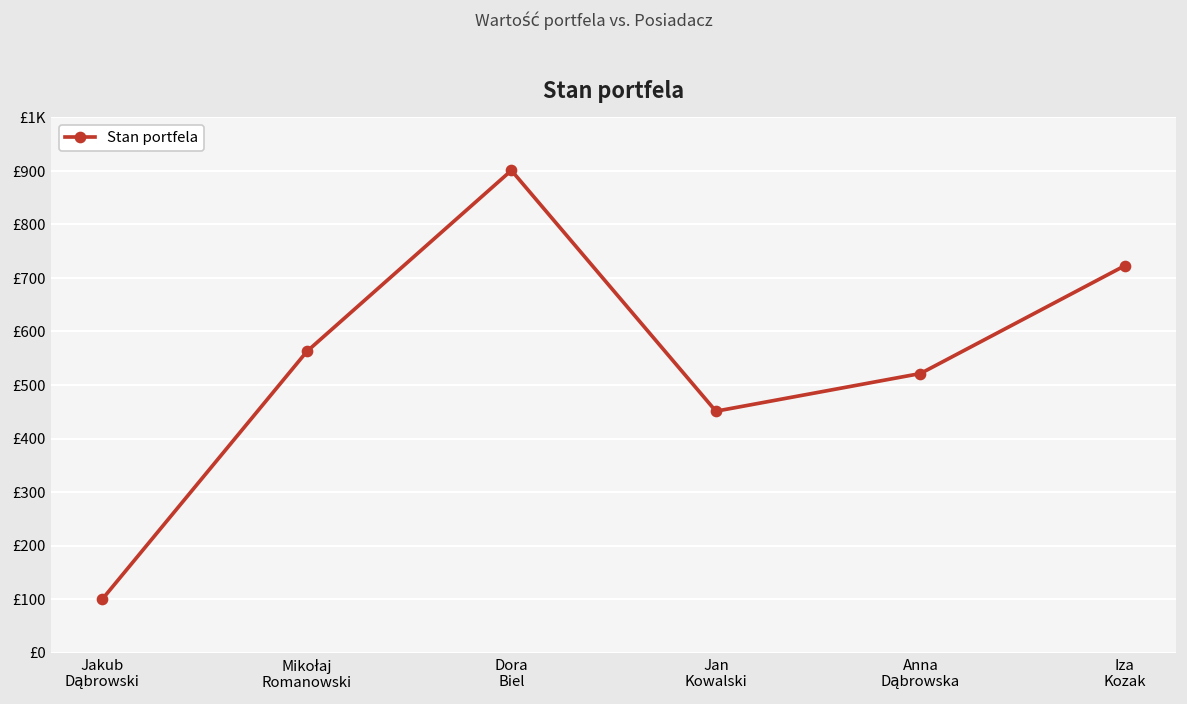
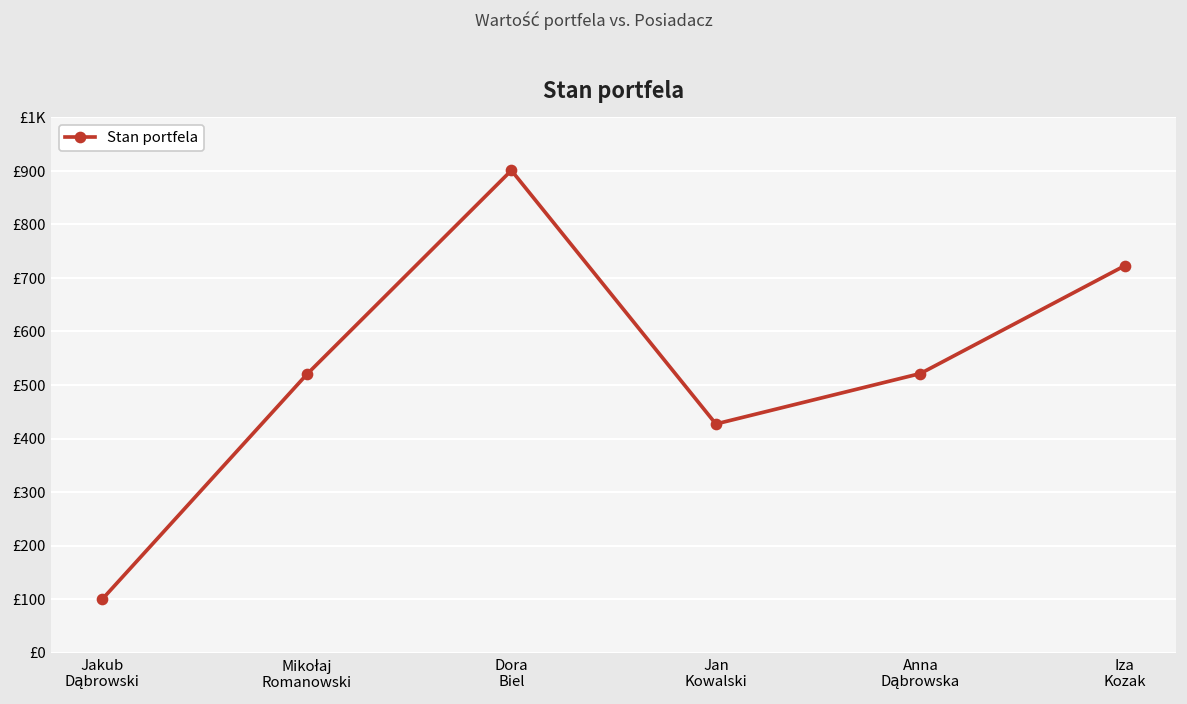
Mikołaj Romanowski: £560 -> £520
Jan Kowalski: £450 -> £430
